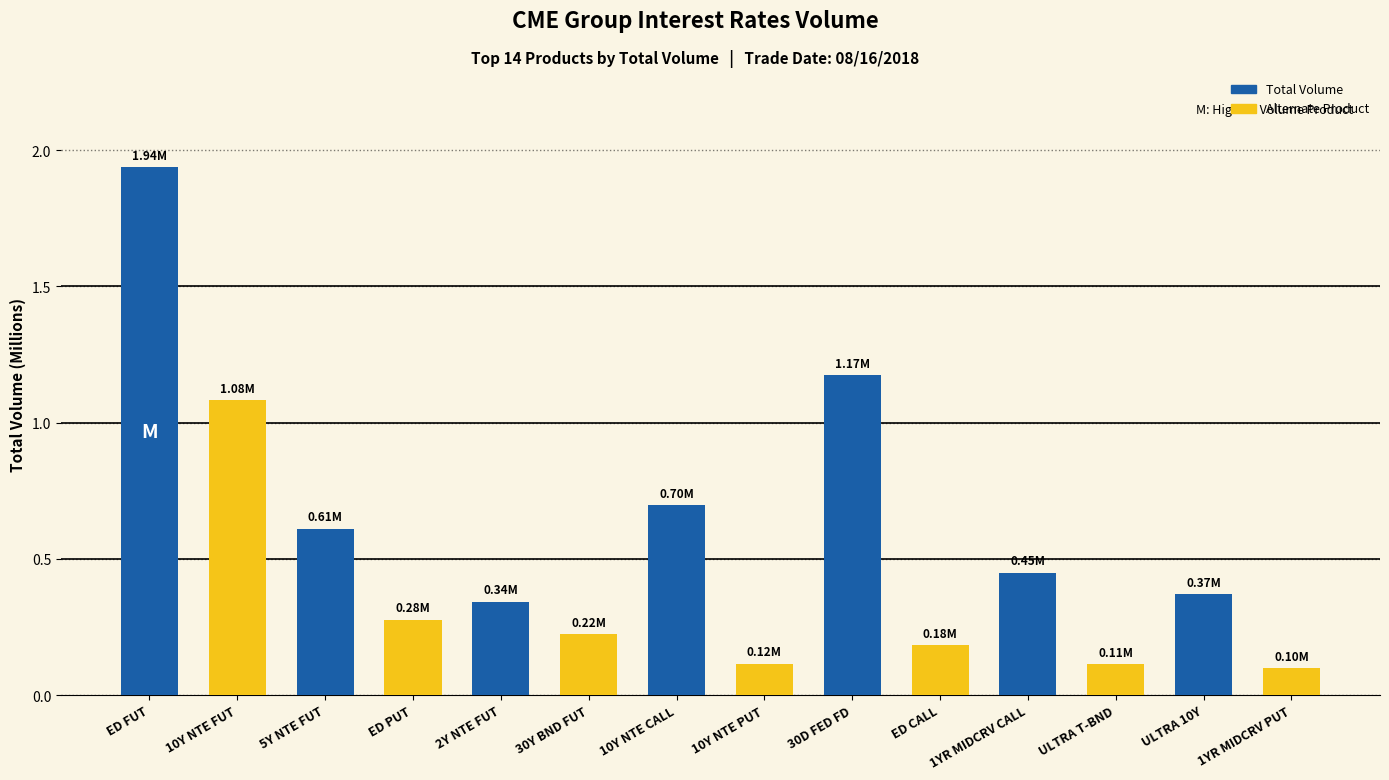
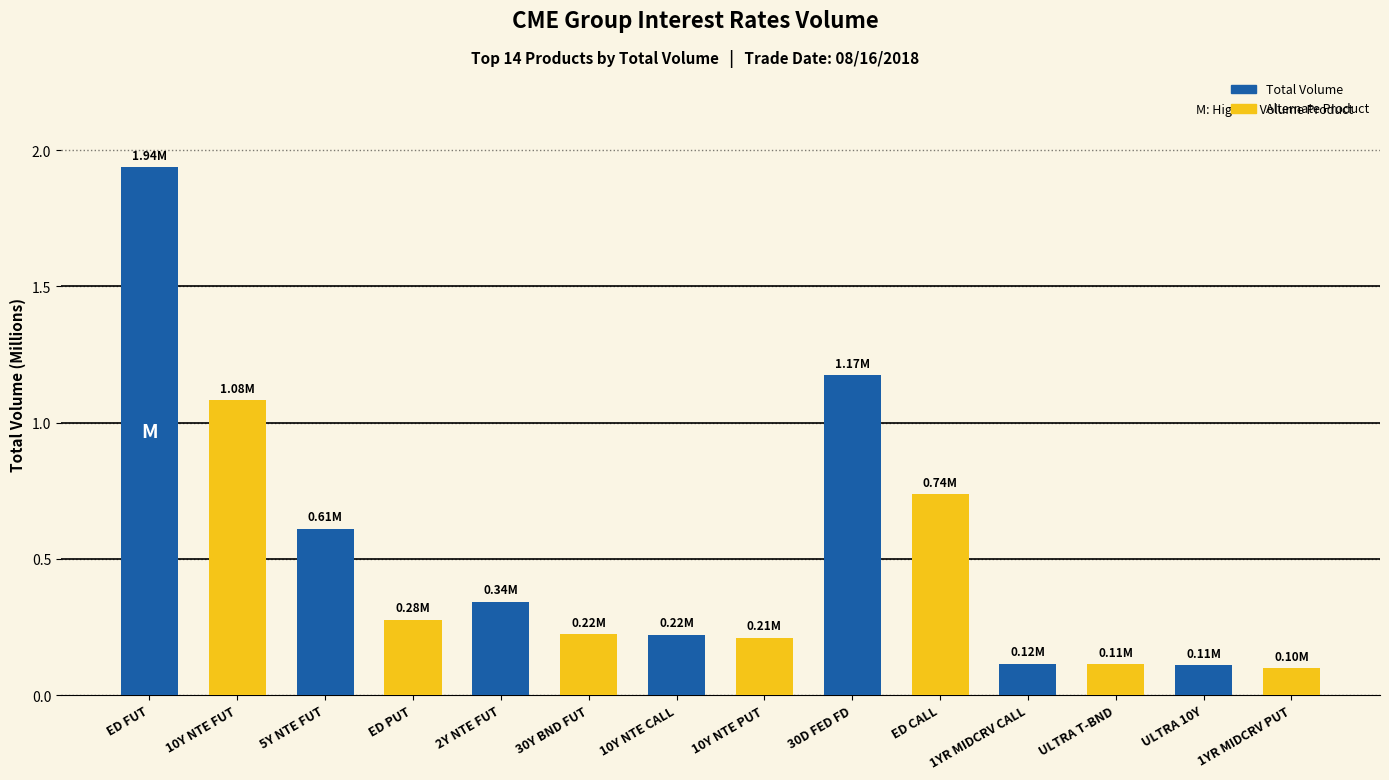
10Y NTE CALL: 0.70M -> 0.22M
10Y NTE PUT: 0.12M -> 0.21M
ED CALL: 0.18M -> 0.74M
1YR MIDCRV CALL: 0.45M -> 0.12M
ULTRA 10Y: 0.37M -> 0.11M
